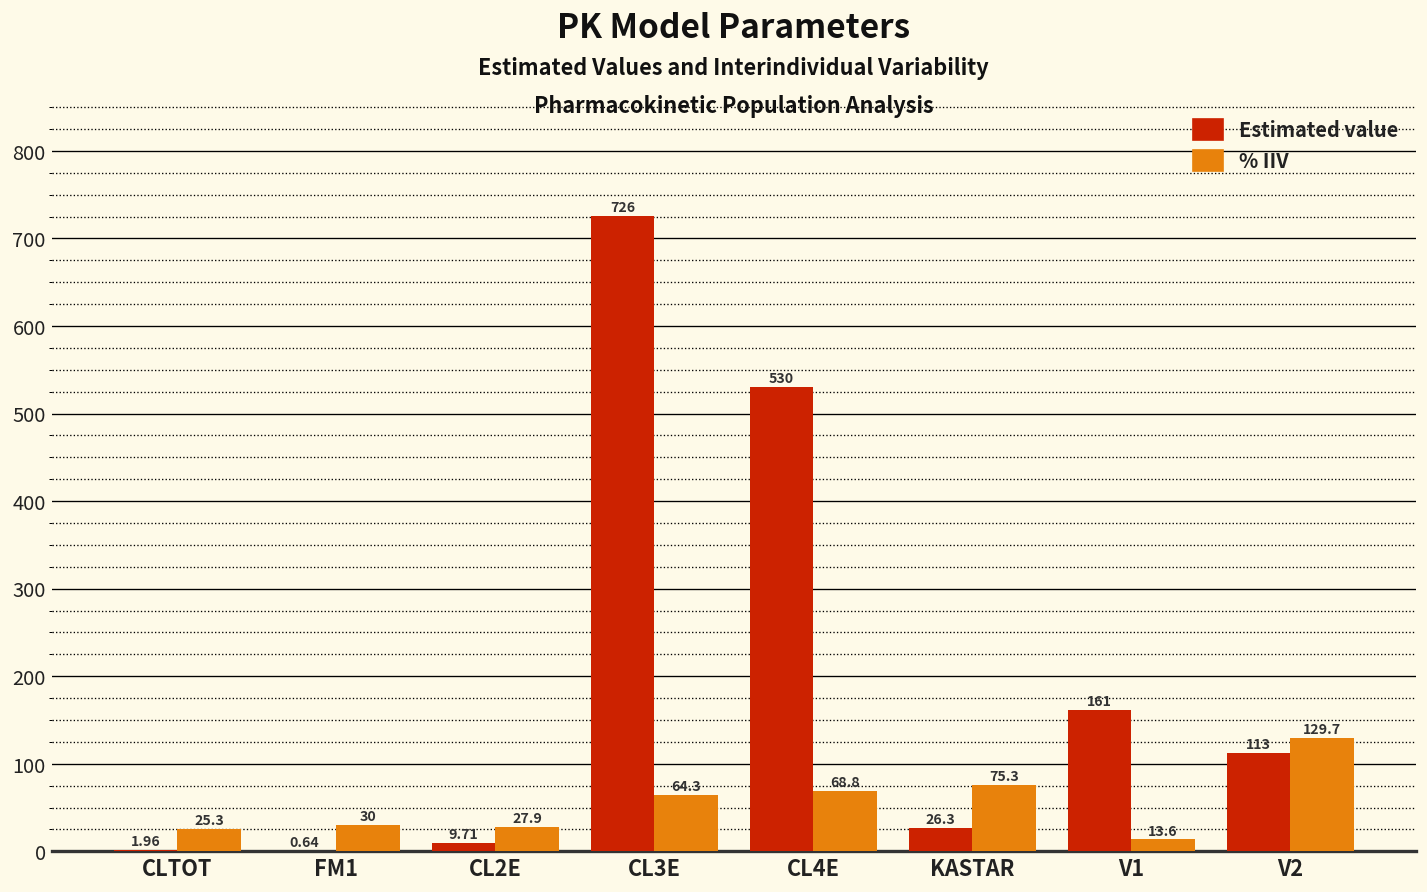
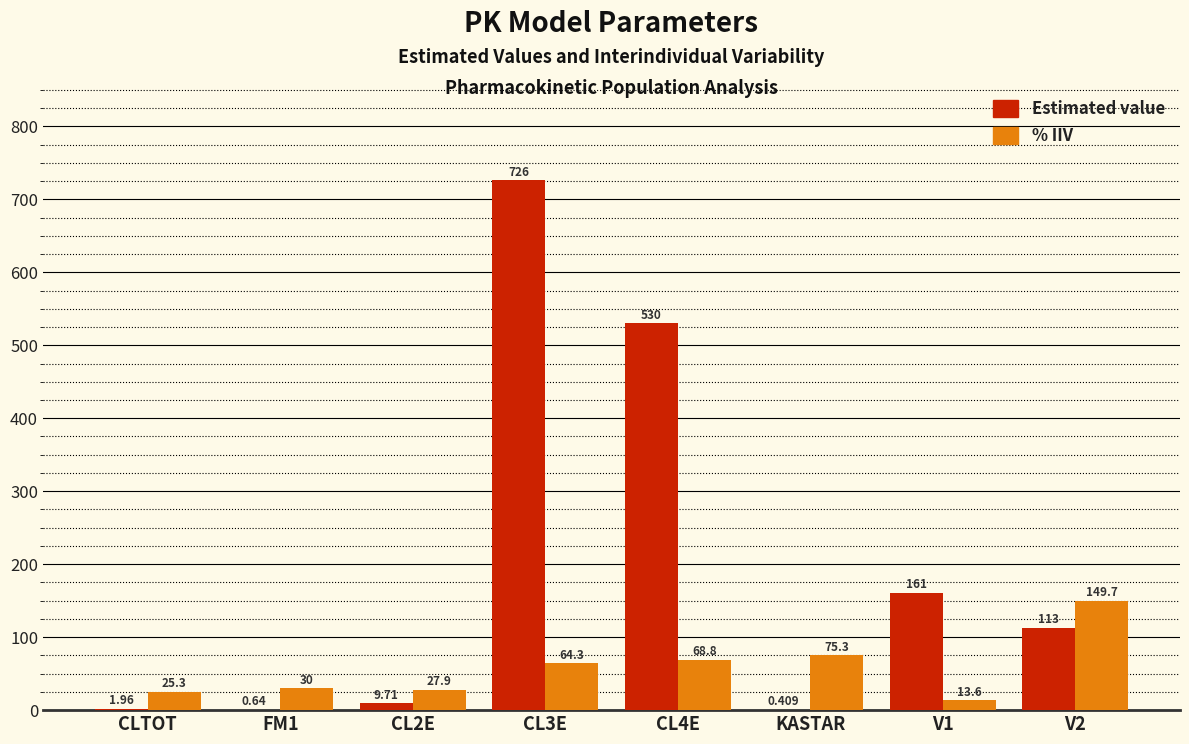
Estimated value, KASTAR: 26.3 -> 0.409
% IIV, V2: 129.7 -> 149.7
